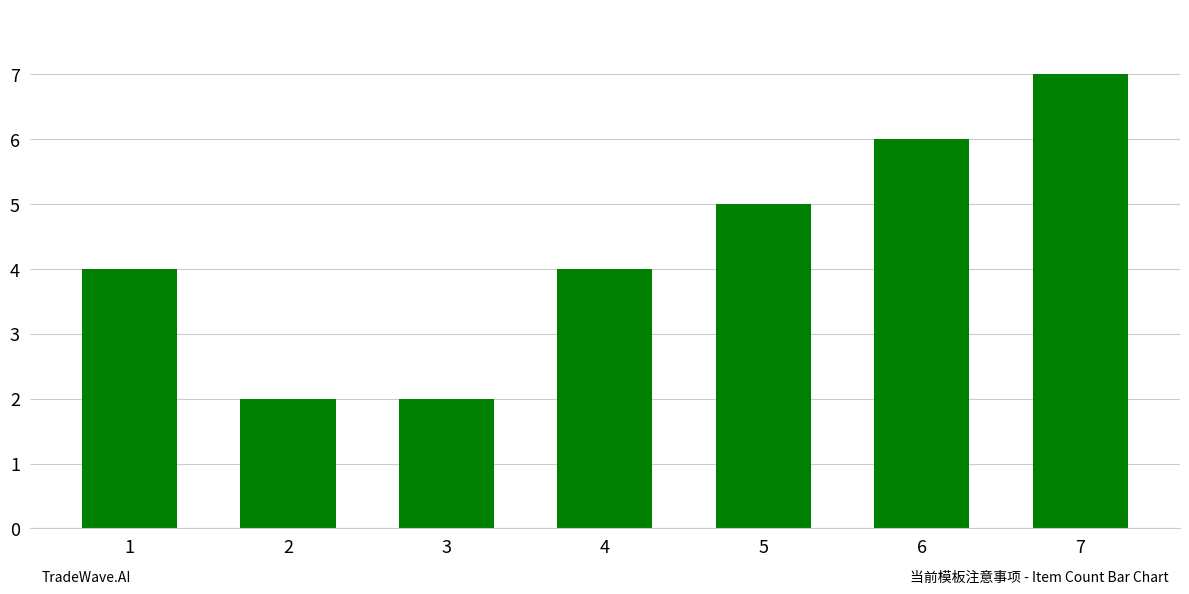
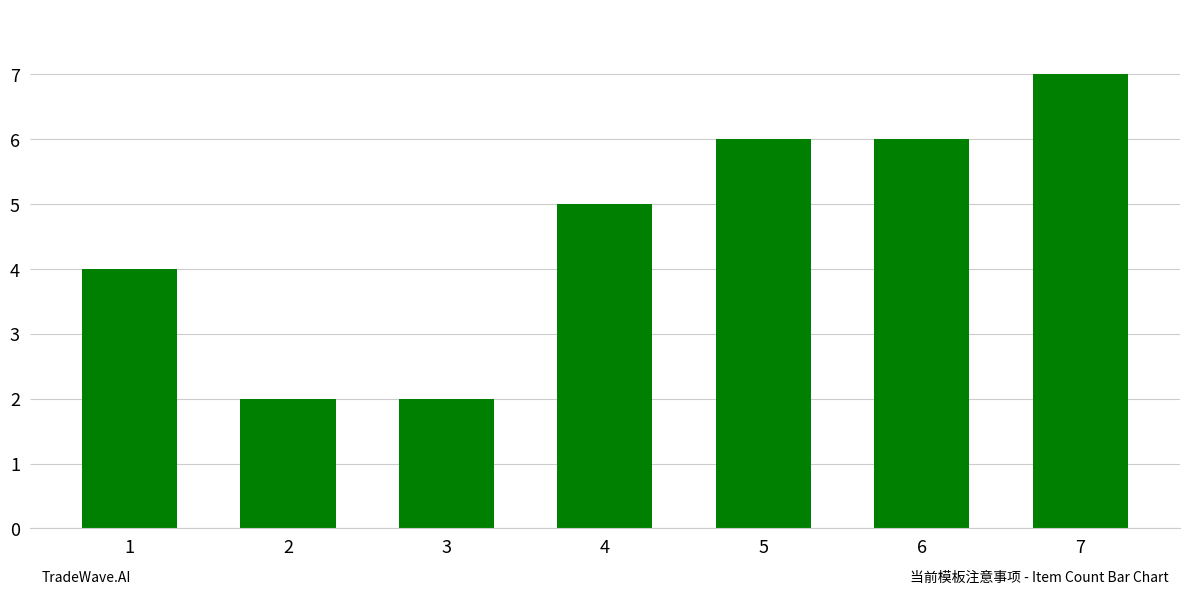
4: 4 -> 5
5: 5 -> 6
